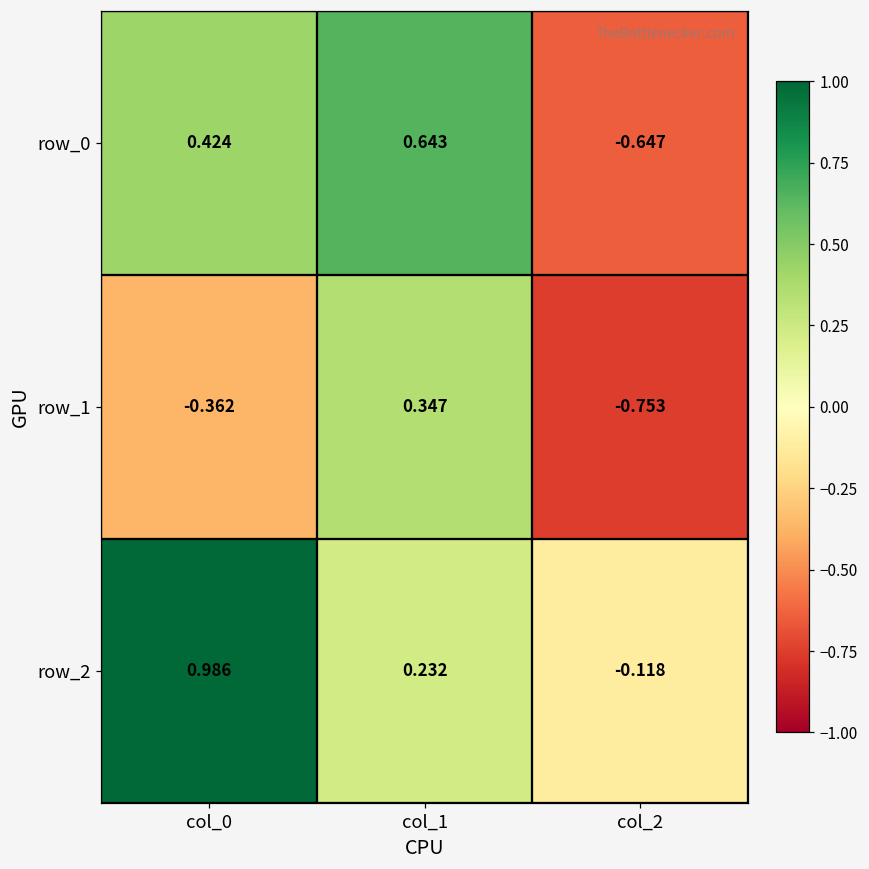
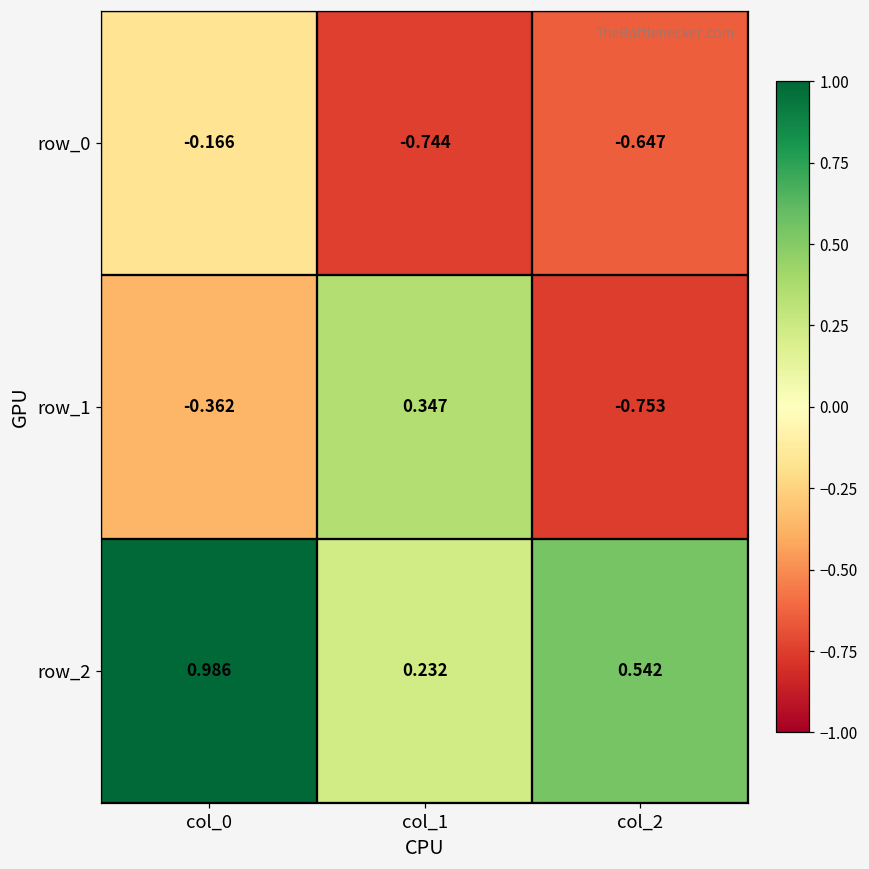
row_0, col_0: 0.424 -> -0.166
row_0, col_1: 0.643 -> -0.744
row_2, col_2: -0.118 -> 0.542
